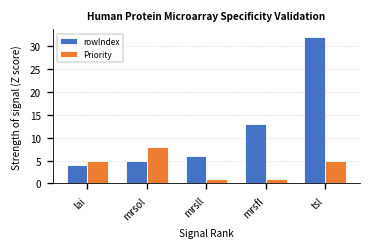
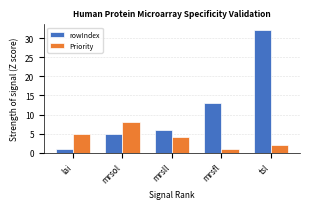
rowIndex, lai: 4 -> 1
Priority, mrsll: 1 -> 4
Priority, tsl: 5 -> 2
